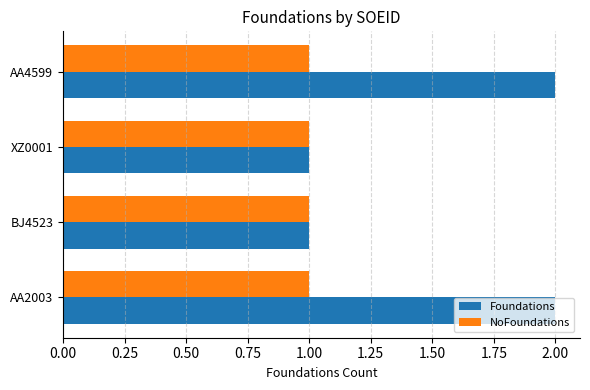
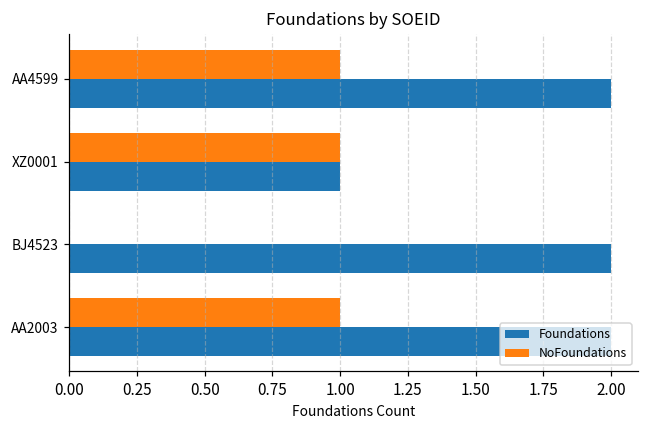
NoFoundations, BJ4523: 1 -> 0
Foundations, BJ4523: 1 -> 2
